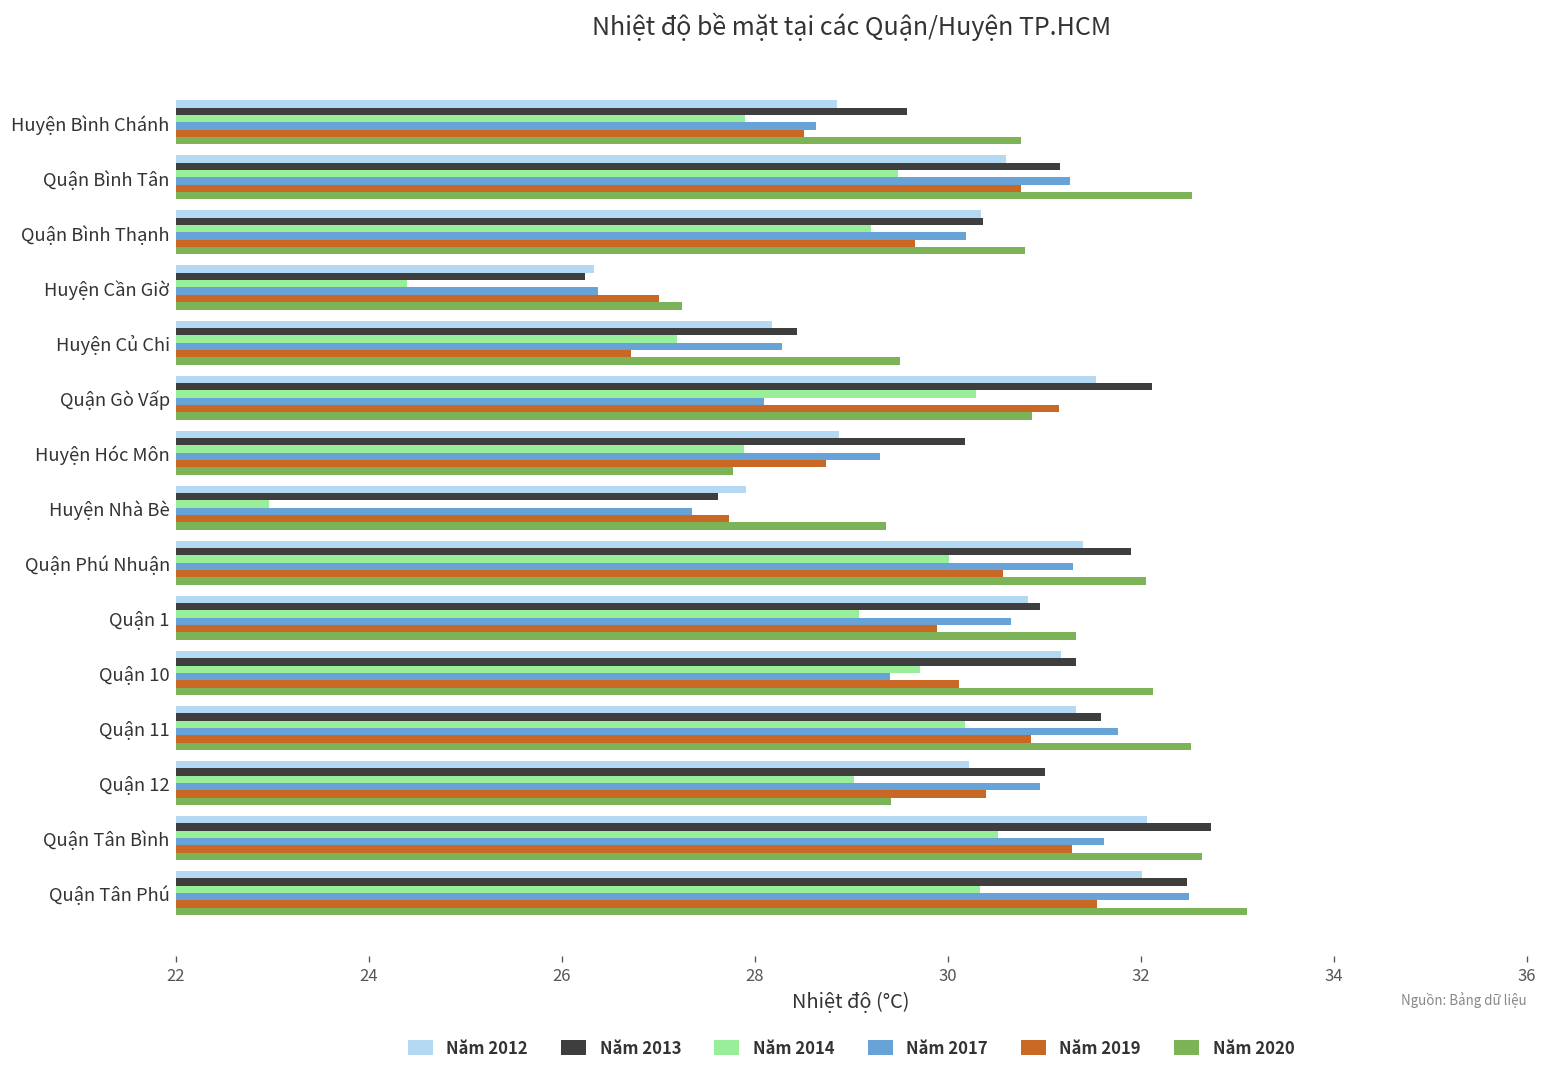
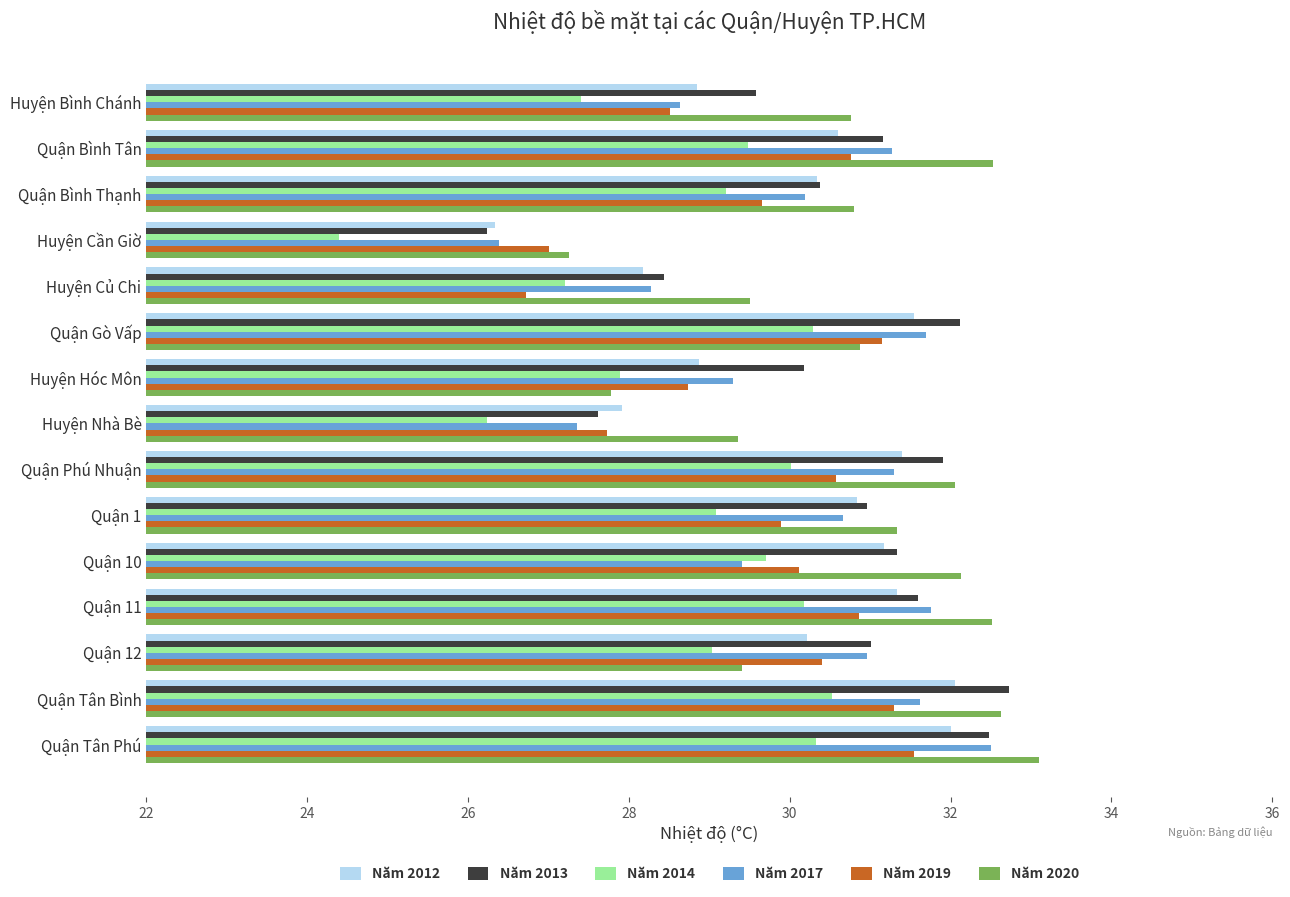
Năm 2014, Huyện Bình Chánh: 27.9 -> 27.4
Năm 2017, Quận Gò Vấp: 28.1 -> 31.7
Năm 2014, Huyện Nhà Bè: 23.0 -> 26.2
